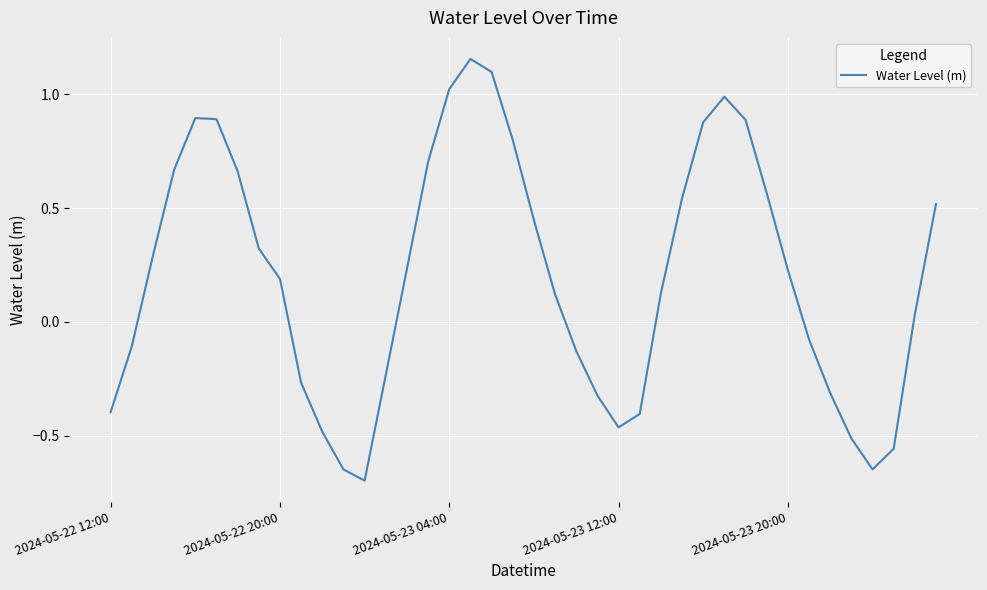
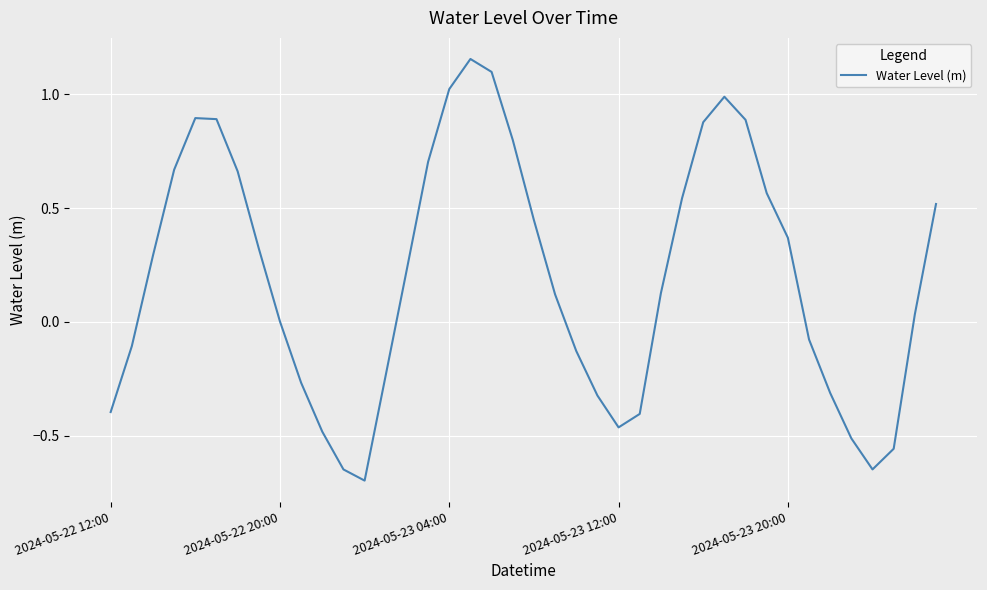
2024-05-22 20:00: 0.19 -> 0.00
2024-05-23 20:00: 0.23 -> 0.37
